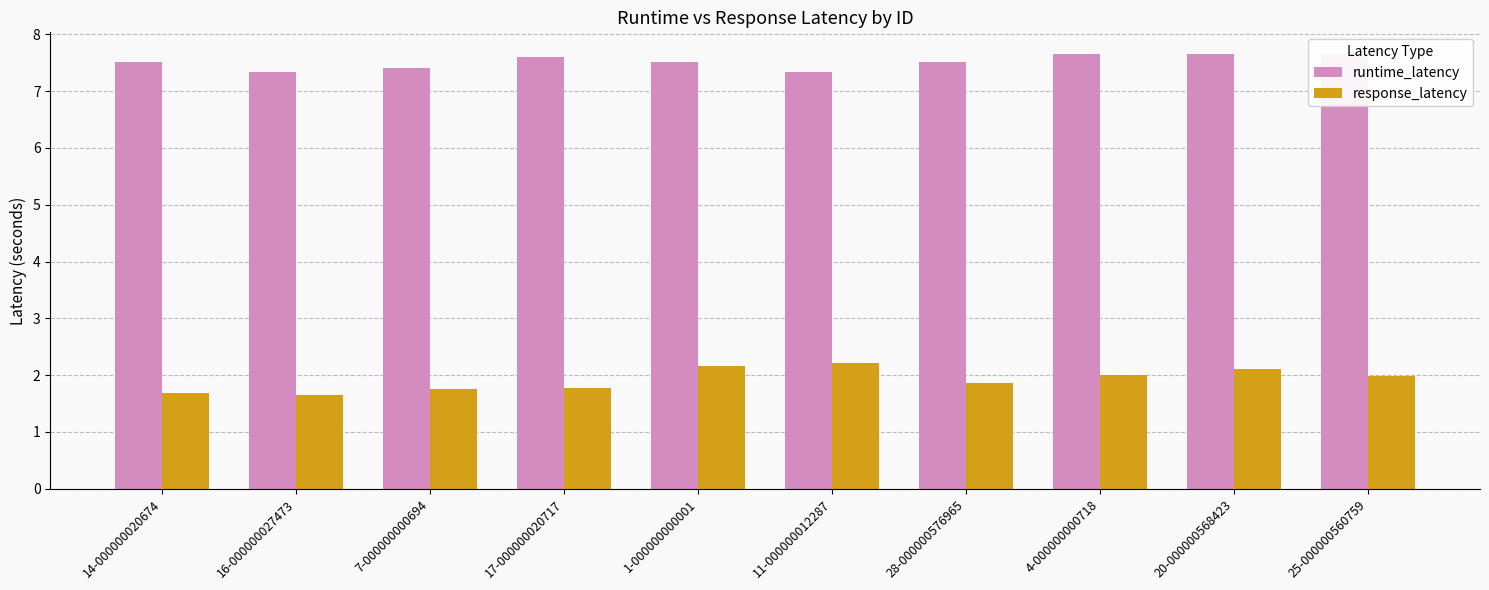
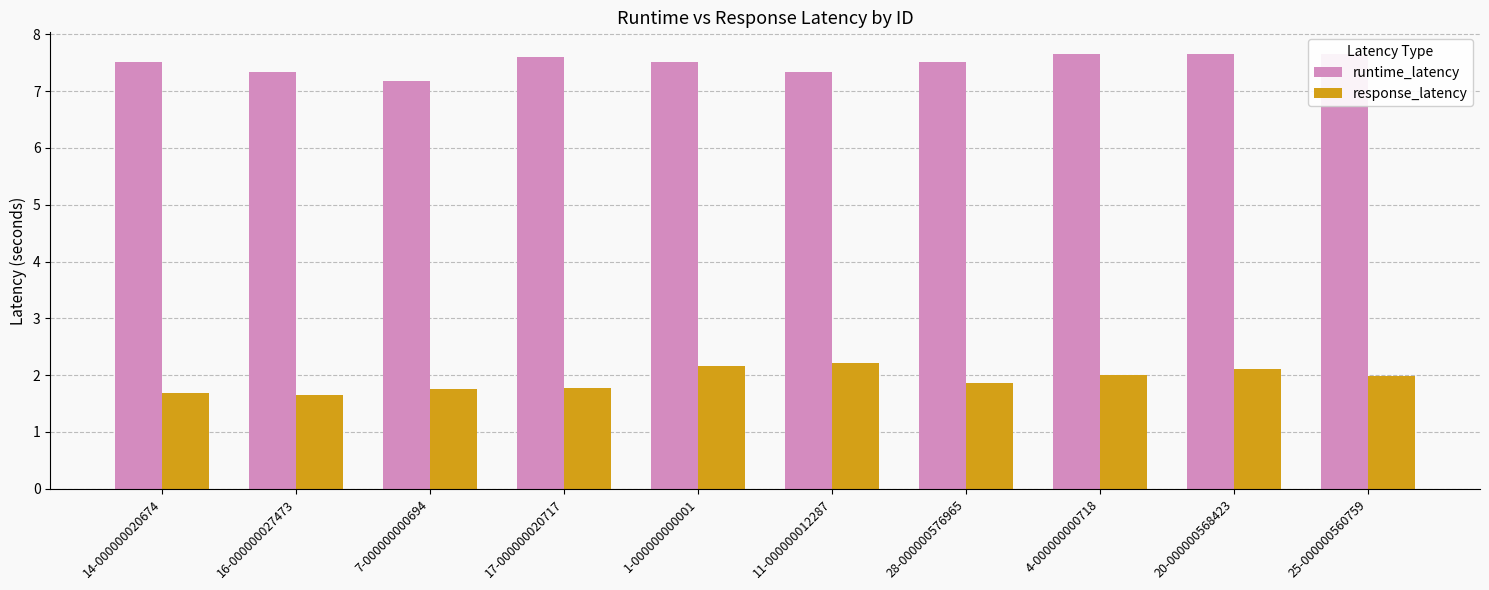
runtime_latency, 7-000000000694: 7.4 -> 7.2
